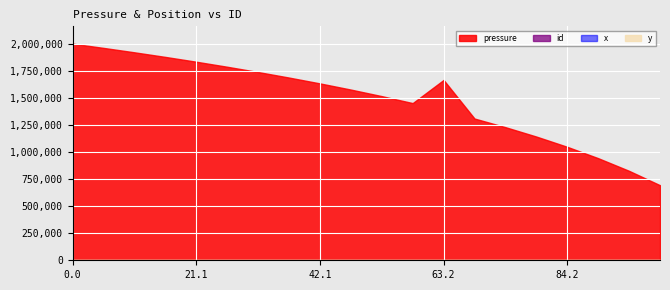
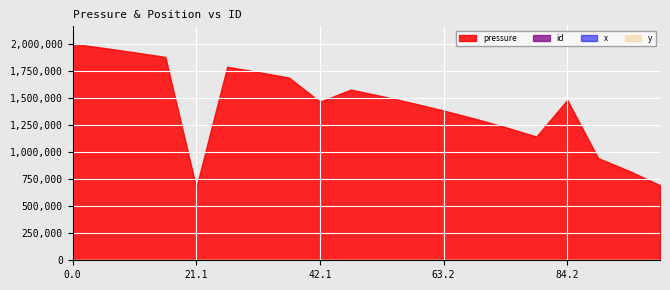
pressure, 21.1: 1,830,000 -> 670,000
pressure, 42.1: 1,630,000 -> 1,460,000
pressure, 63.2: 1,670,000 -> 1,380,000
pressure, 84.2: 1,050,000 -> 1,480,000
